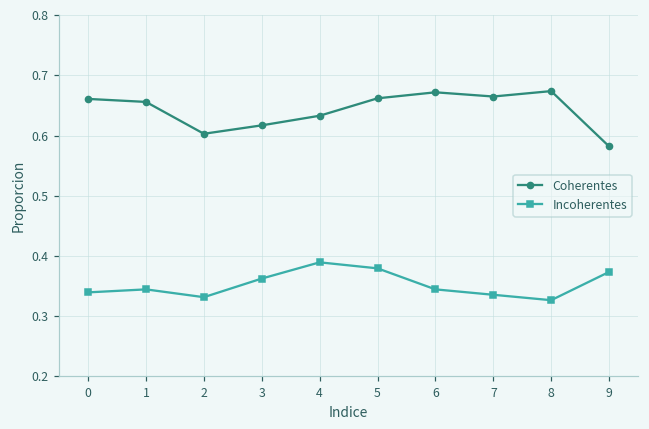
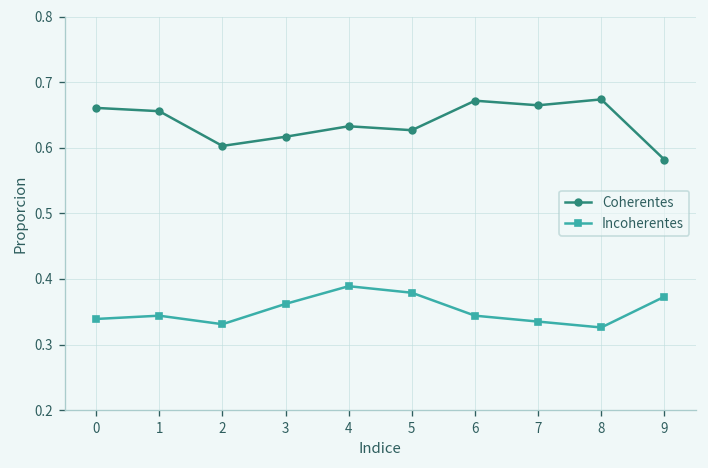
Coherentes, 5: 0.66 -> 0.63
